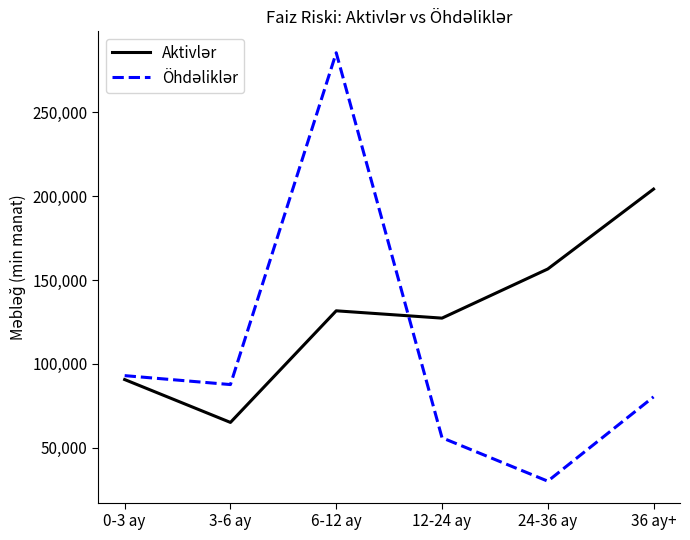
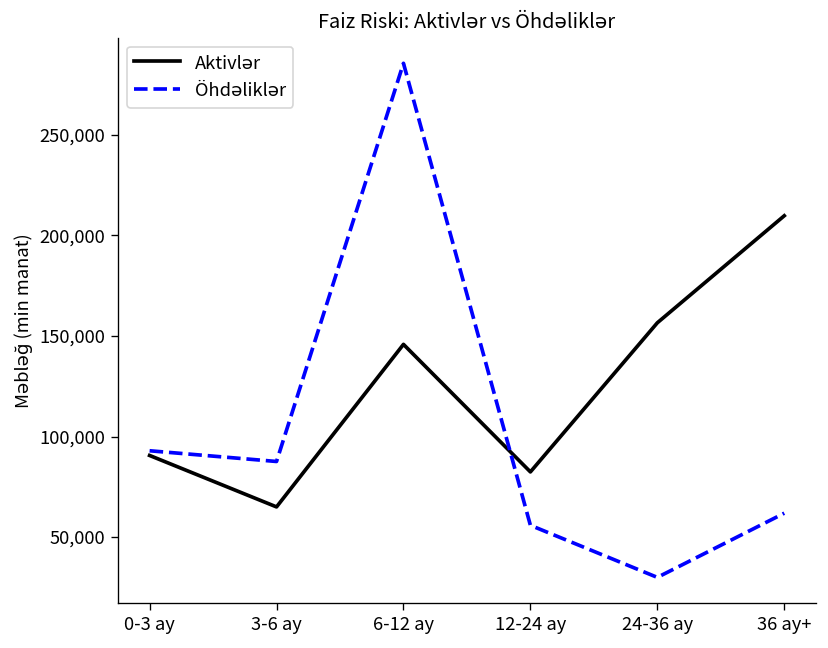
Aktivlər, 6-12 ay: 132,000 -> 146,000
Aktivlər, 12-24 ay: 127,000 -> 82,000
Aktivlər, 36 ay+: 204,000 -> 210,000
Öhdəliklər, 36 ay+: 80,000 -> 62,000
